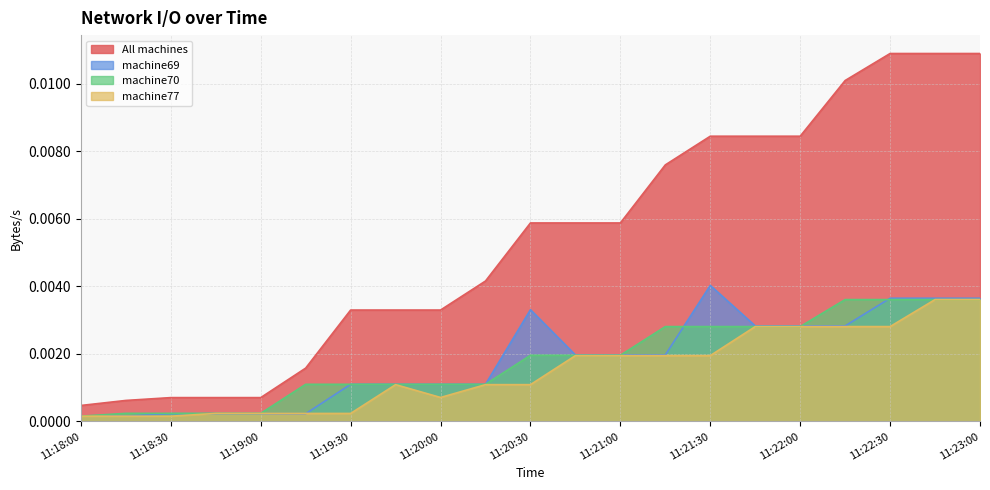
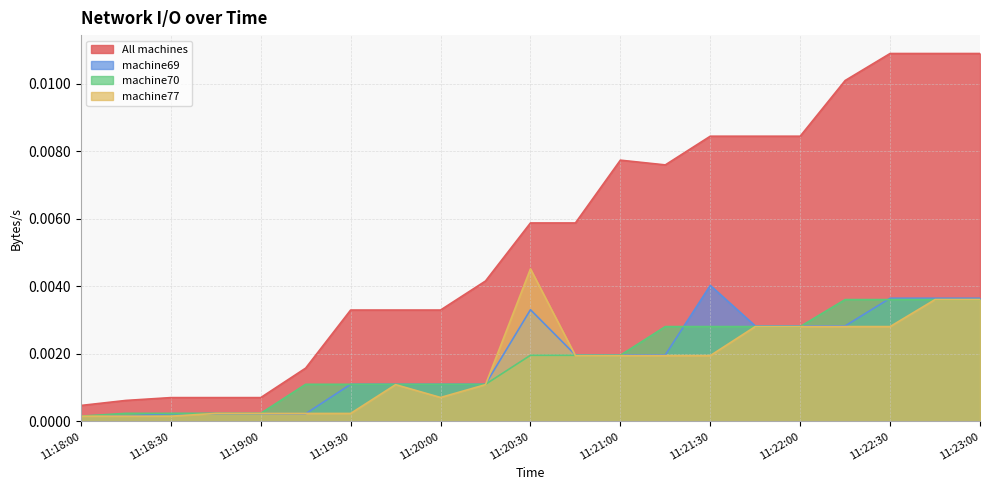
machine77, 11:20:30: 0.0011 -> 0.0045
All machines, 11:21:00: 0.0059 -> 0.0077
